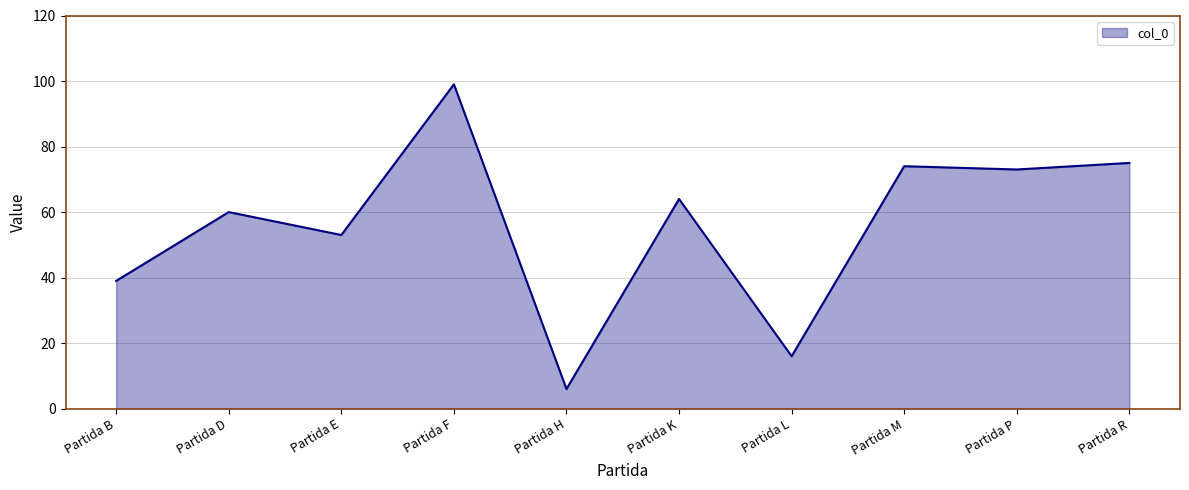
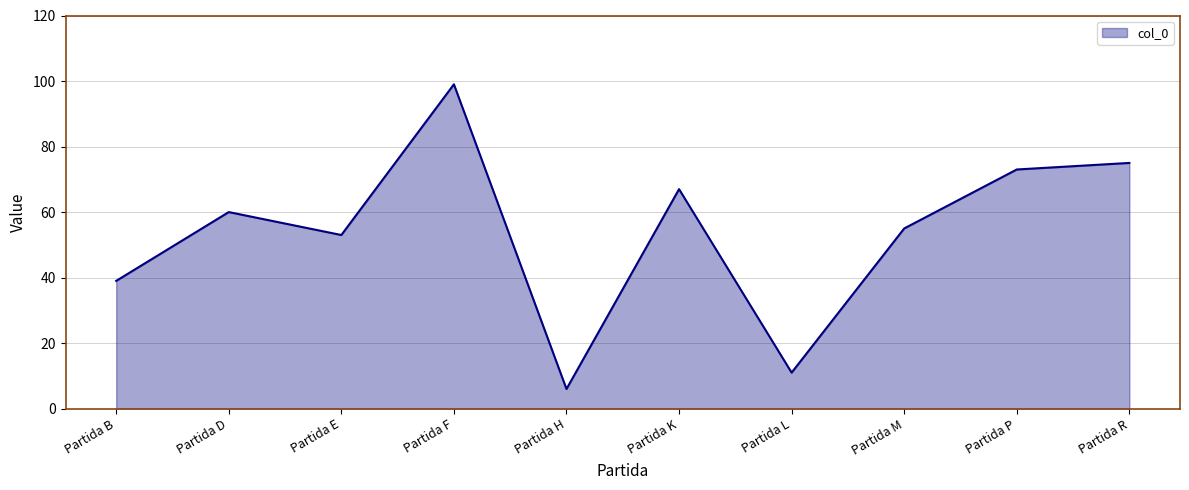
Partida K: 64 -> 67
Partida L: 16 -> 11
Partida M: 74 -> 55
